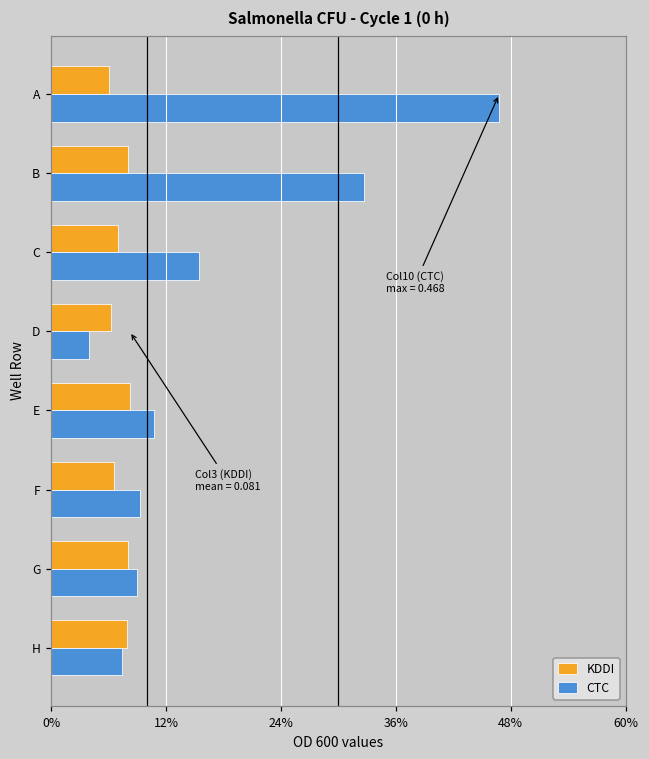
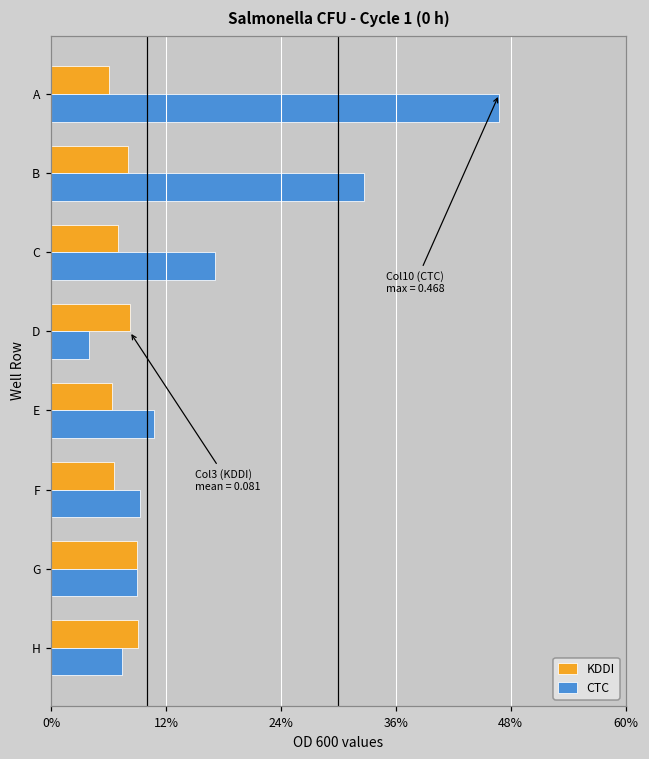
CTC, C: 15% -> 17%
KDDI, D: 6% -> 8%
KDDI, E: 8% -> 6%
KDDI, G: 8% -> 9%
KDDI, H: 8% -> 9%
